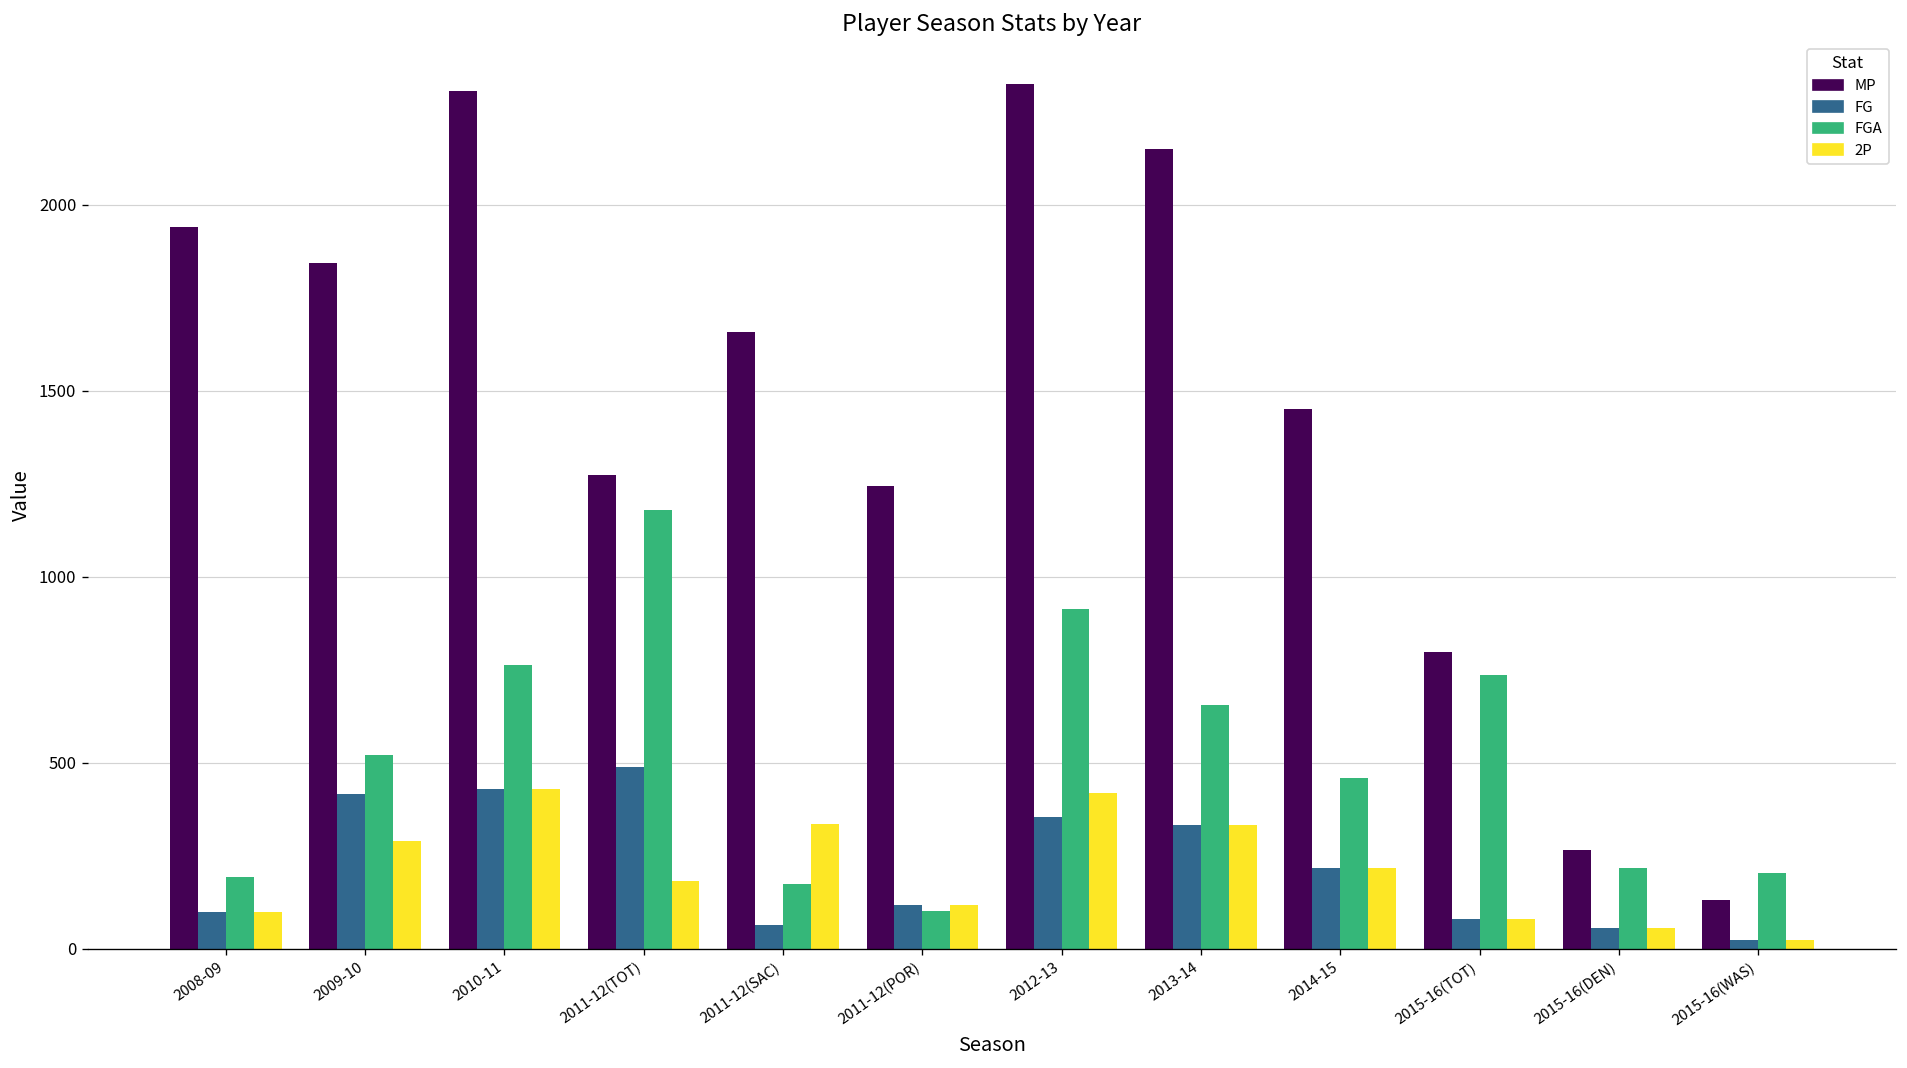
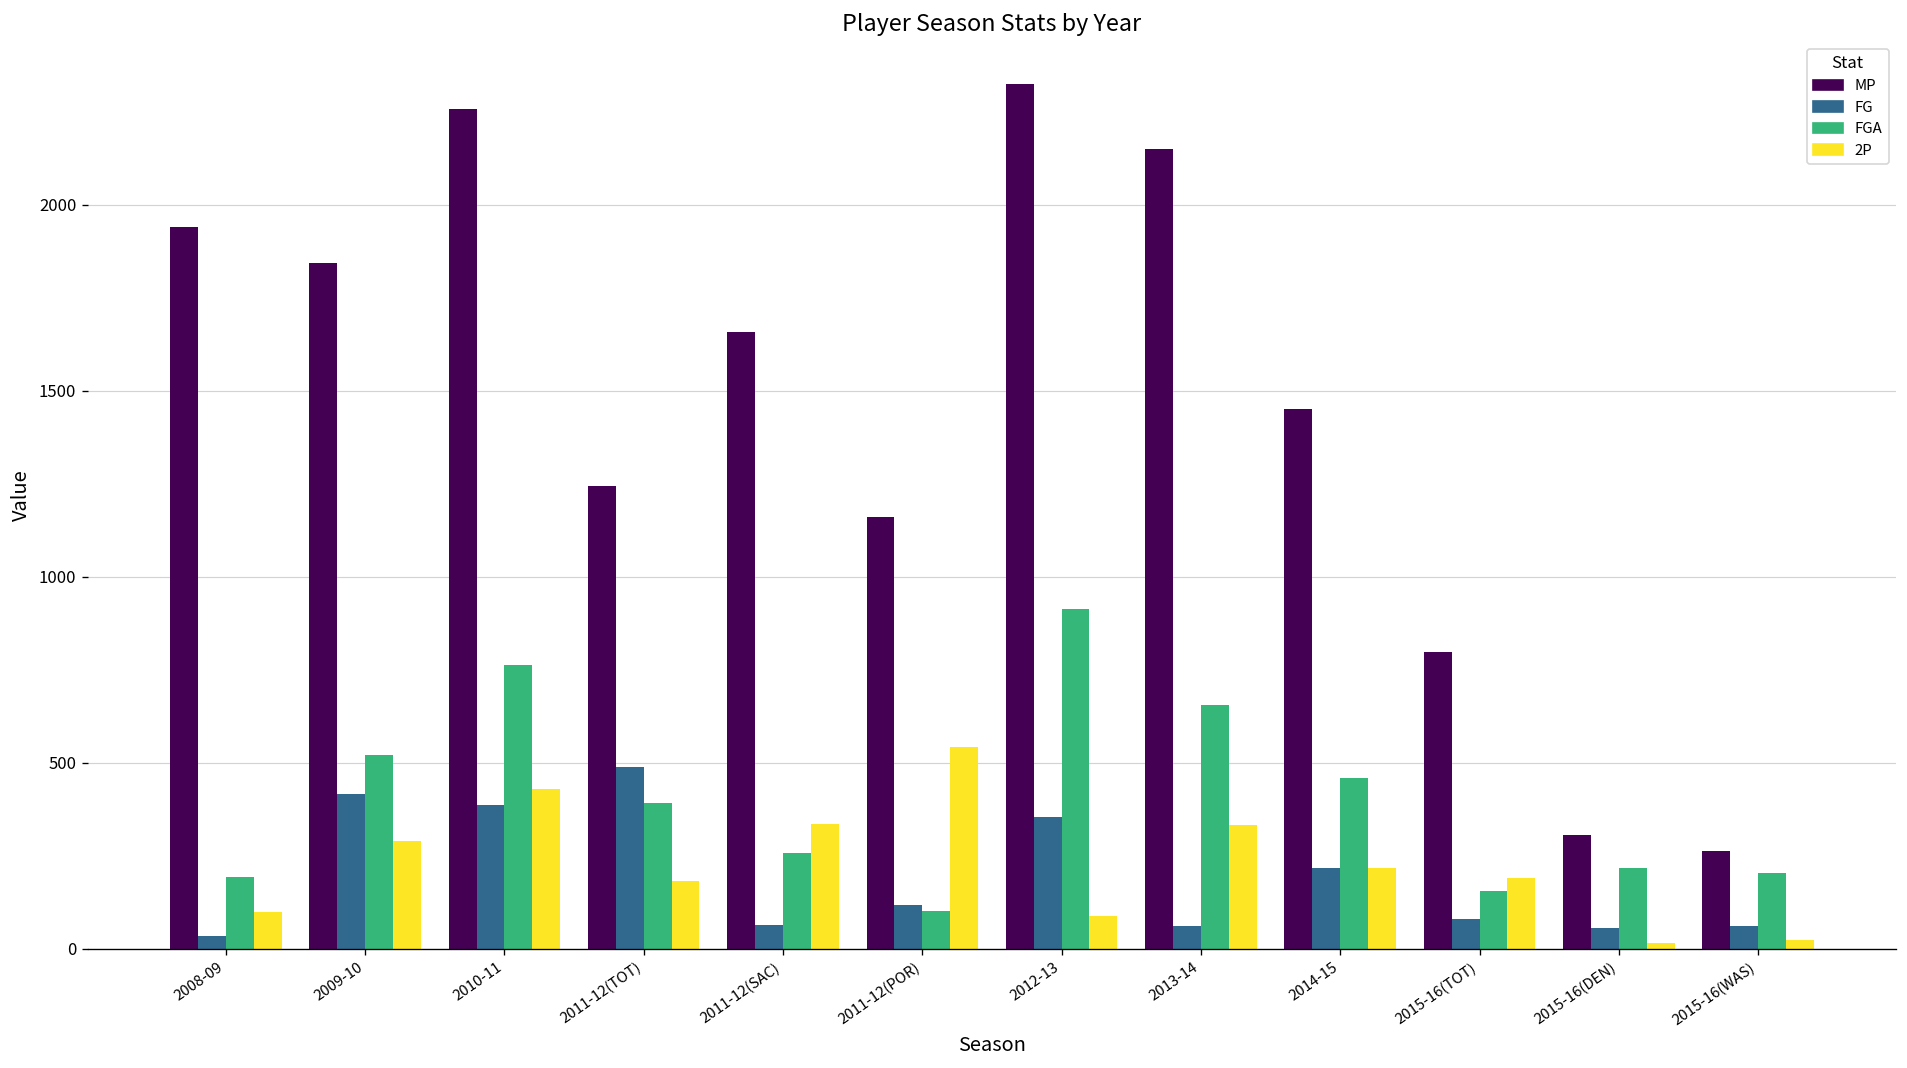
FG, 2008-09: 100 -> 30
MP, 2010-11: 2300 -> 2260
FG, 2010-11: 430 -> 390
MP, 2011-12(TOT): 1270 -> 1240
FGA, 2011-12(TOT): 1180 -> 390
FGA, 2011-12(SAC): 170 -> 260
MP, 2011-12(POR): 1240 -> 1160
2P, 2011-12(POR): 120 -> 540
2P, 2012-13: 420 -> 90
FG, 2013-14: 330 -> 60
FGA, 2015-16(TOT): 740 -> 160
2P, 2015-16(TOT): 80 -> 190
MP, 2015-16(DEN): 270 -> 310
2P, 2015-16(DEN): 60 -> 20
MP, 2015-16(WAS): 130 -> 260
FG, 2015-16(WAS): 30 -> 60
